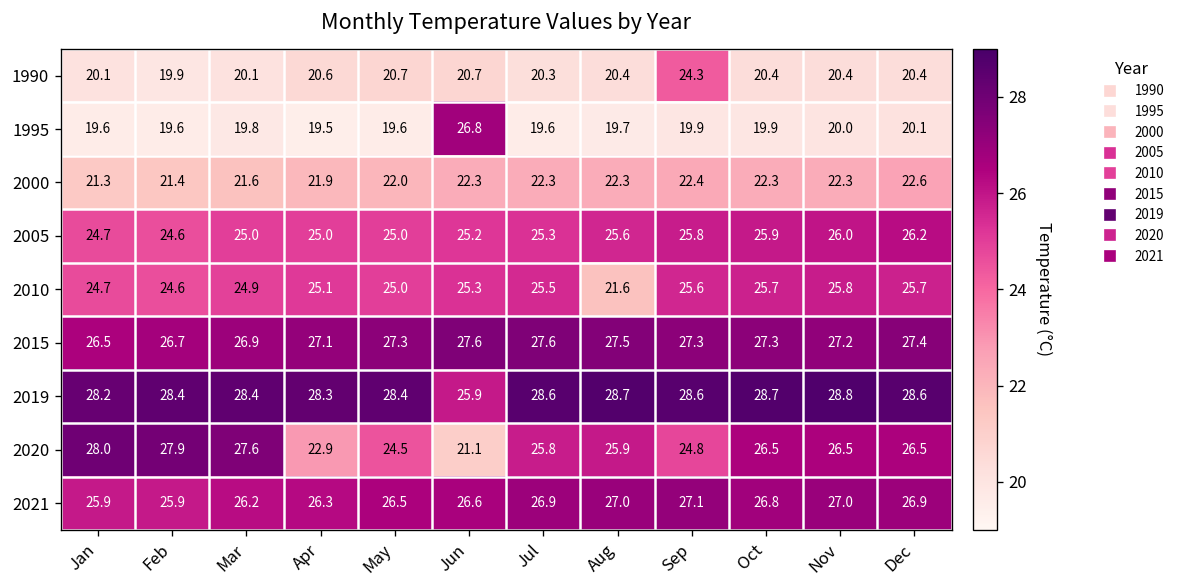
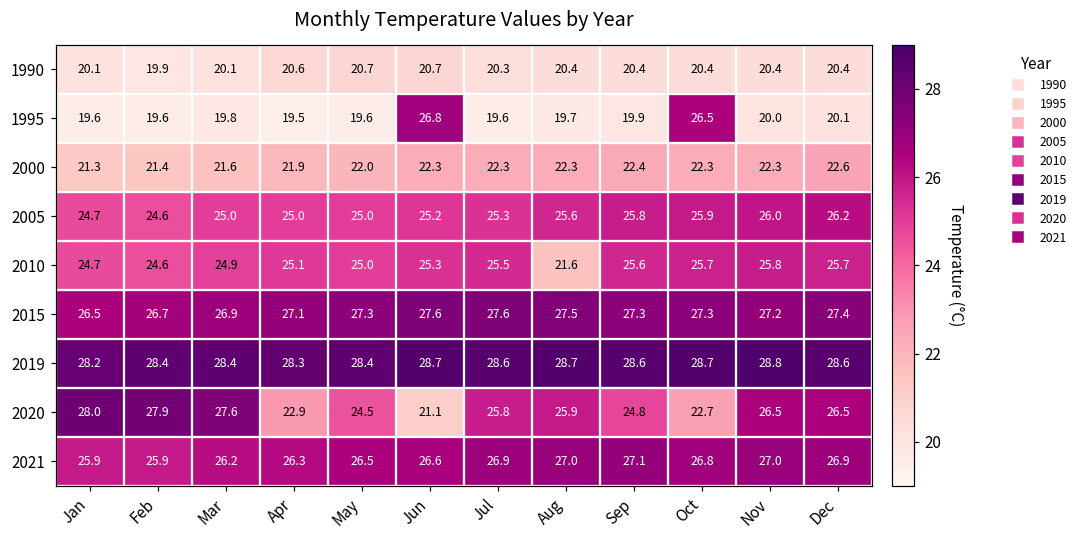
1990, Sep: 24.3 -> 20.4
1995, Oct: 19.9 -> 26.5
2019, Jun: 25.9 -> 28.7
2020, Oct: 26.5 -> 22.7
